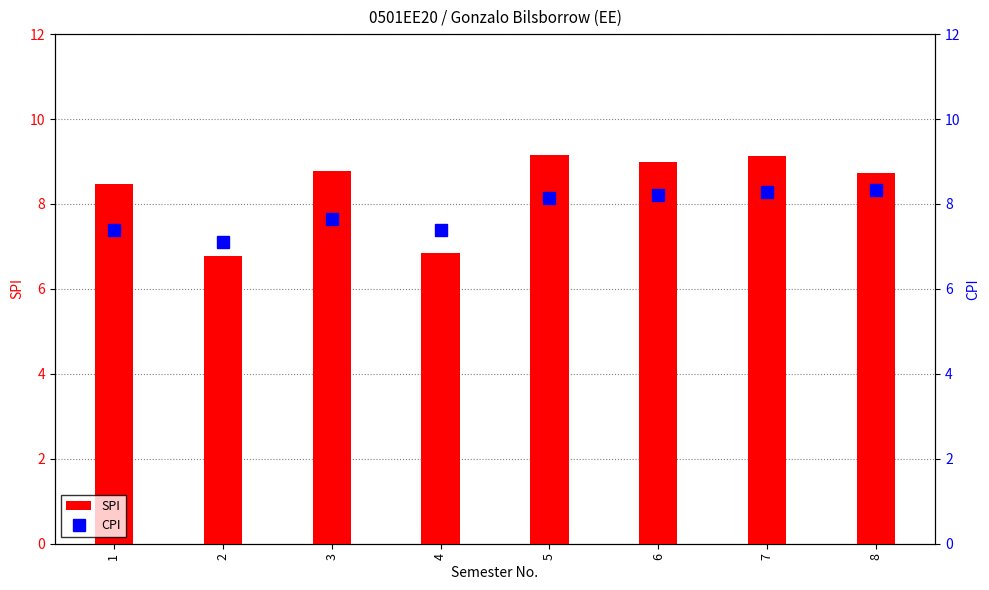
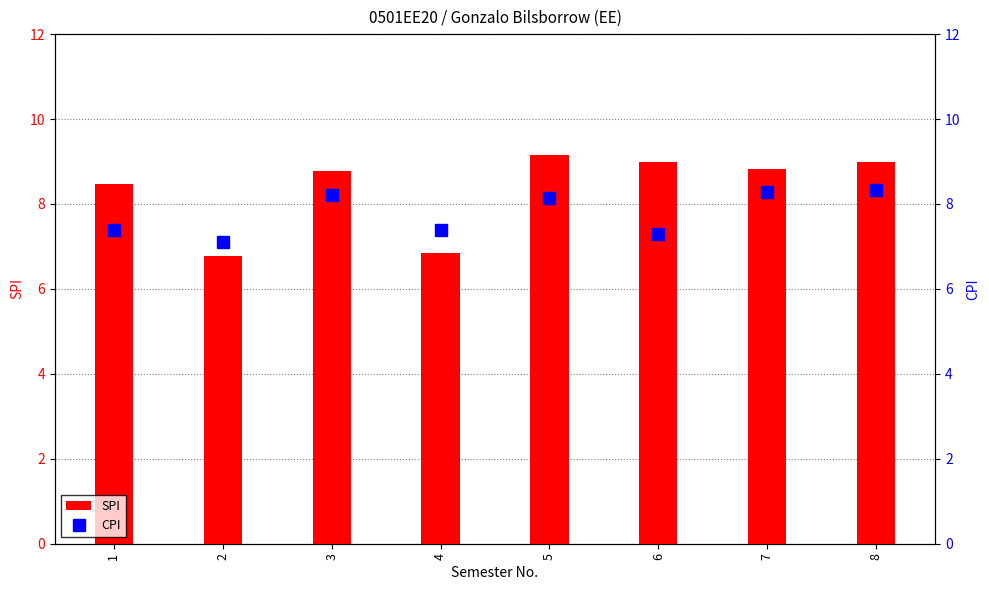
SPI, 7: 9.1 -> 8.8
SPI, 8: 8.7 -> 9.0
CPI, 3: 7.7 -> 8.2
CPI, 6: 8.2 -> 7.3
